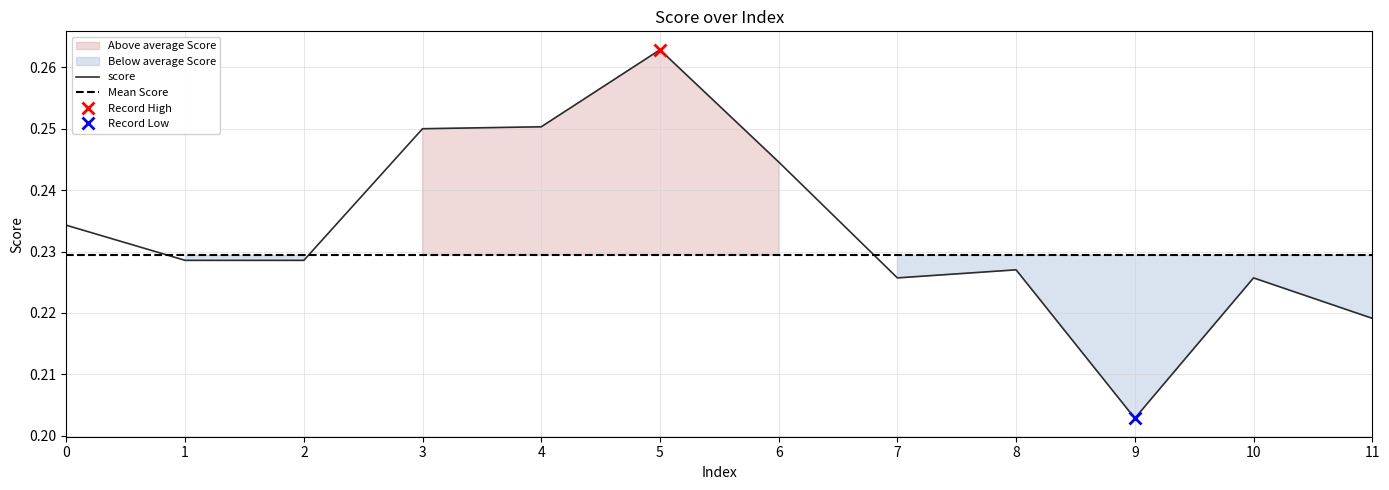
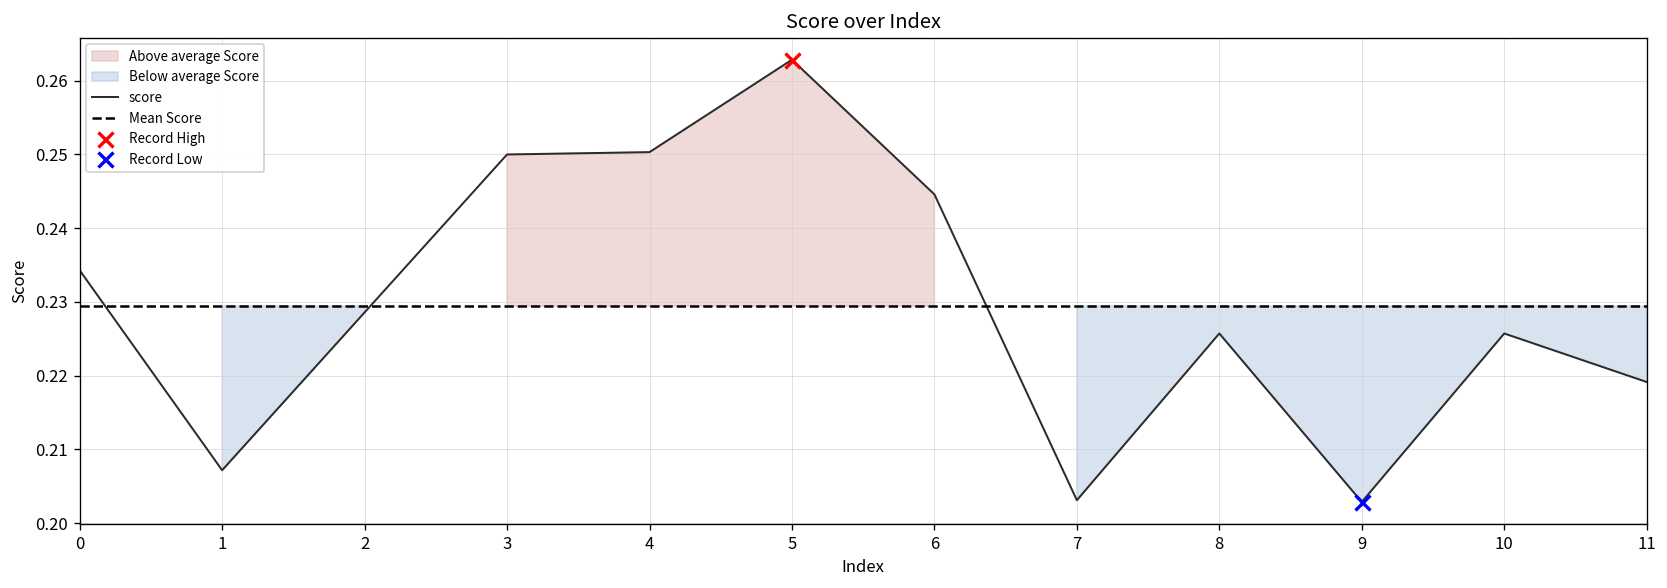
score, 1: 0.229 -> 0.207
score, 7: 0.226 -> 0.203
score, 8: 0.227 -> 0.226
